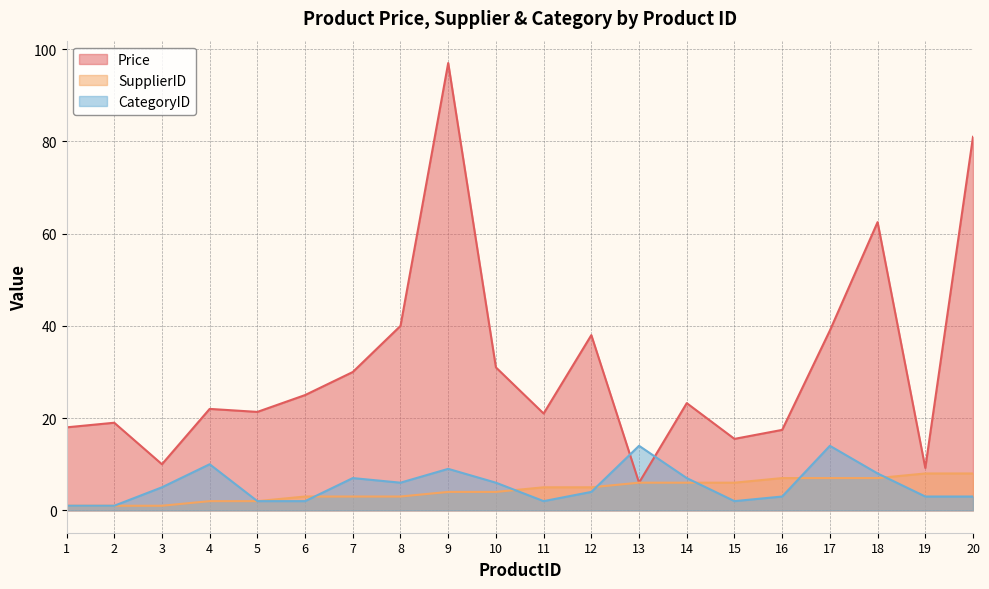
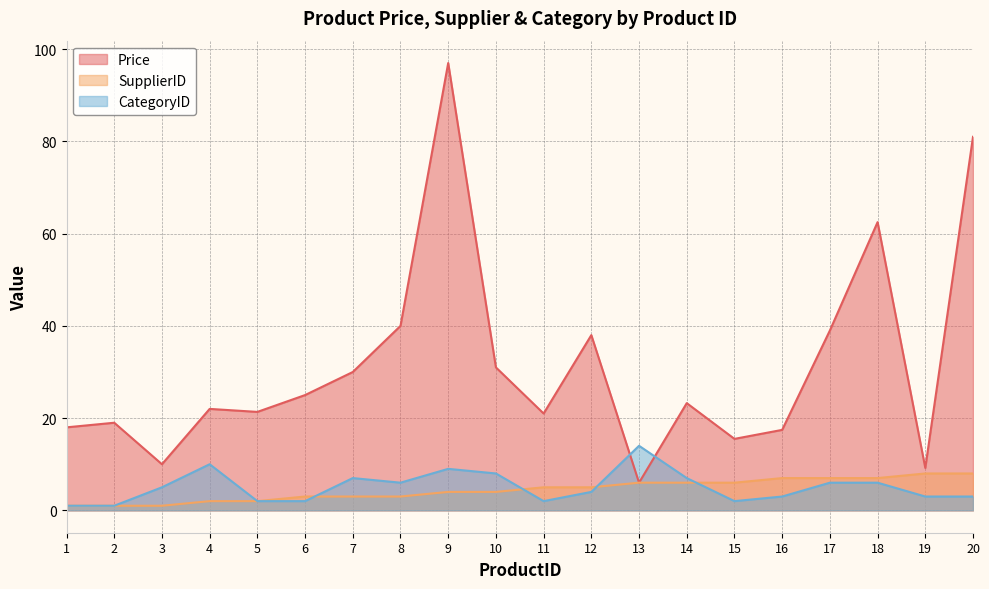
CategoryID, 10: 6 -> 8
CategoryID, 17: 14 -> 6
CategoryID, 18: 8 -> 6
